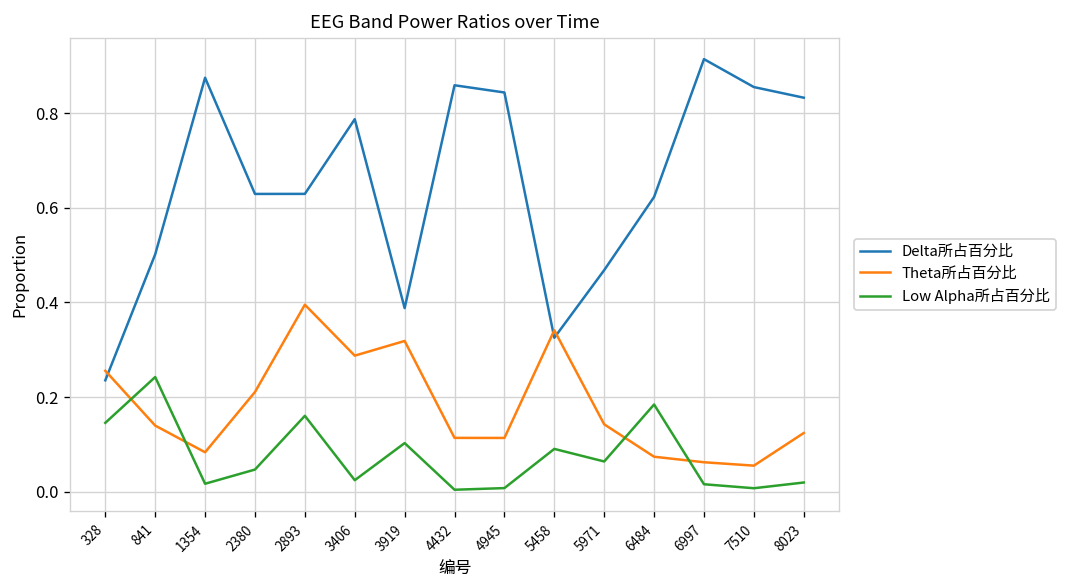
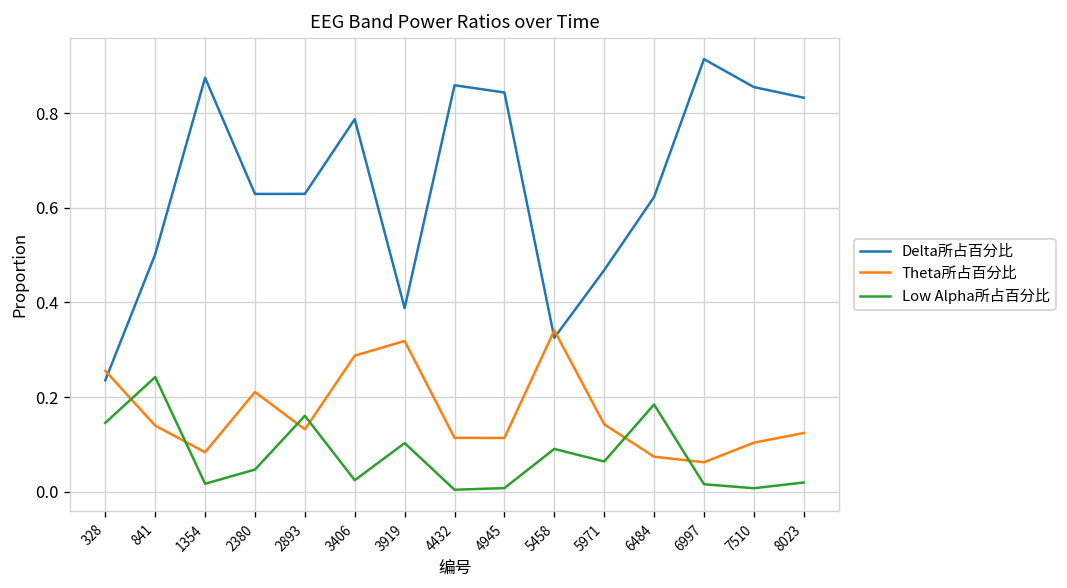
Theta所占百分比, 2893: 0.40 -> 0.13
Theta所占百分比, 7510: 0.05 -> 0.10
